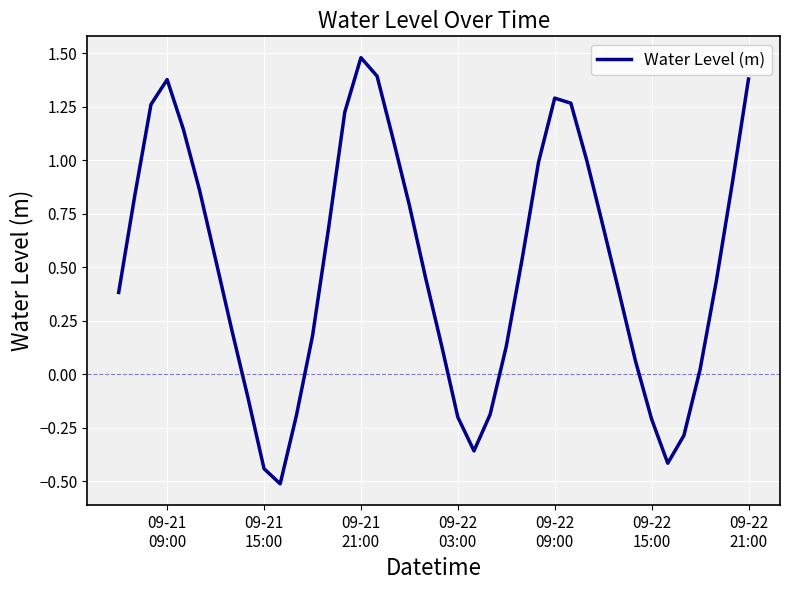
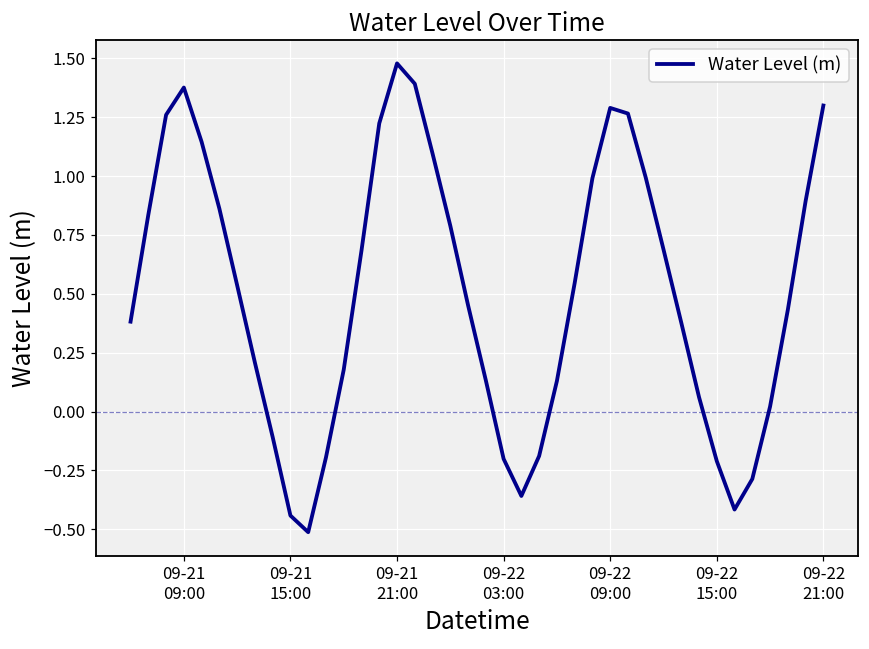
09-22 21:00: 1.38 -> 1.30
